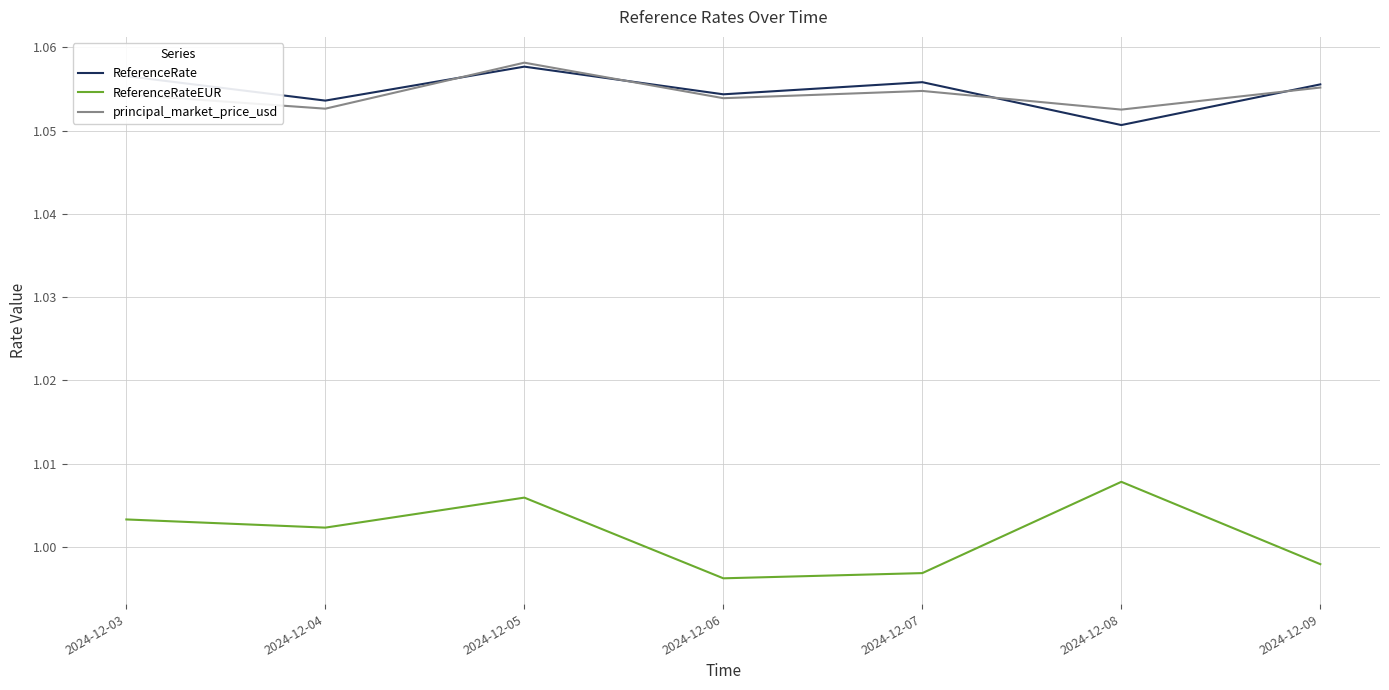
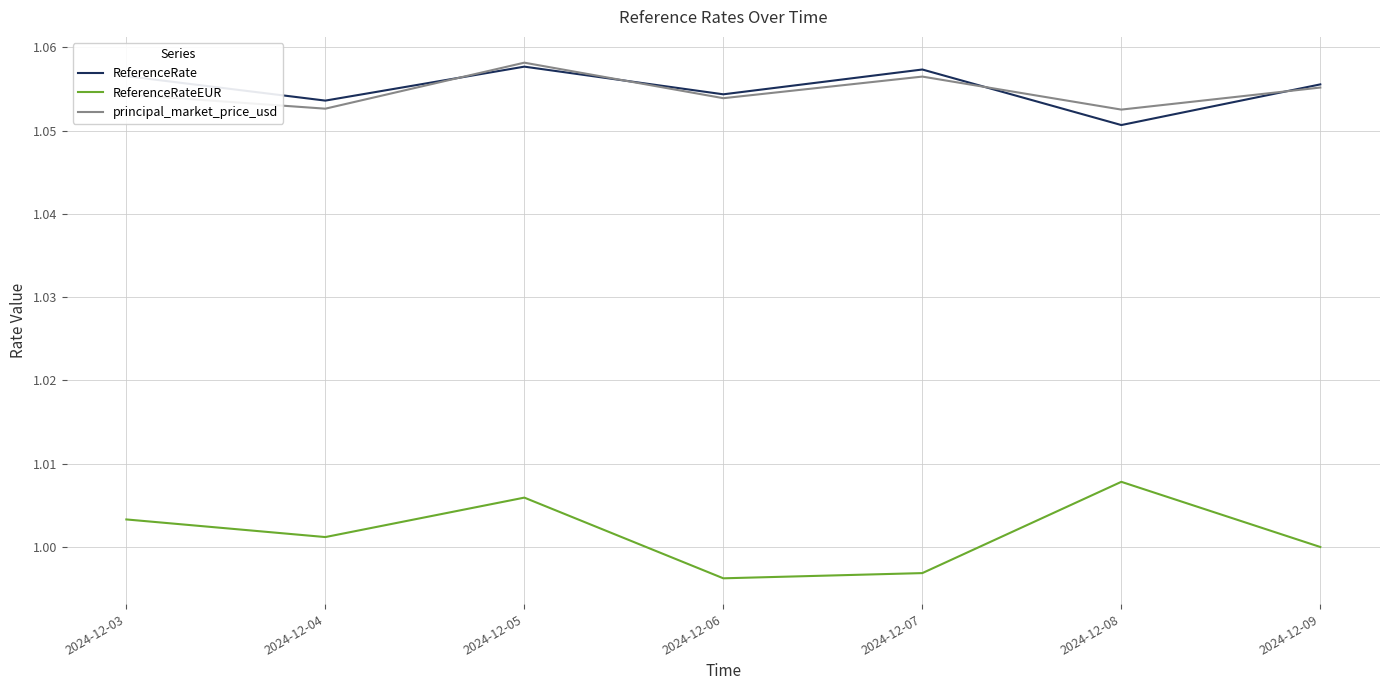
ReferenceRateEUR, 2024-12-04: 1.002 -> 1.001
ReferenceRate, 2024-12-07: 1.056 -> 1.057
principal_market_price_usd, 2024-12-07: 1.055 -> 1.056
ReferenceRateEUR, 2024-12-09: 0.998 -> 1.000
